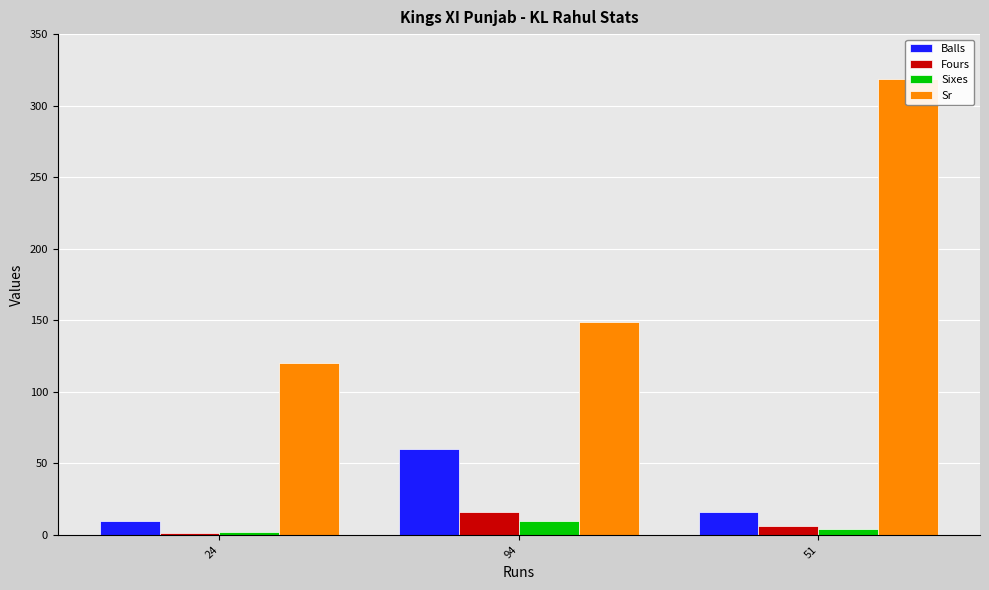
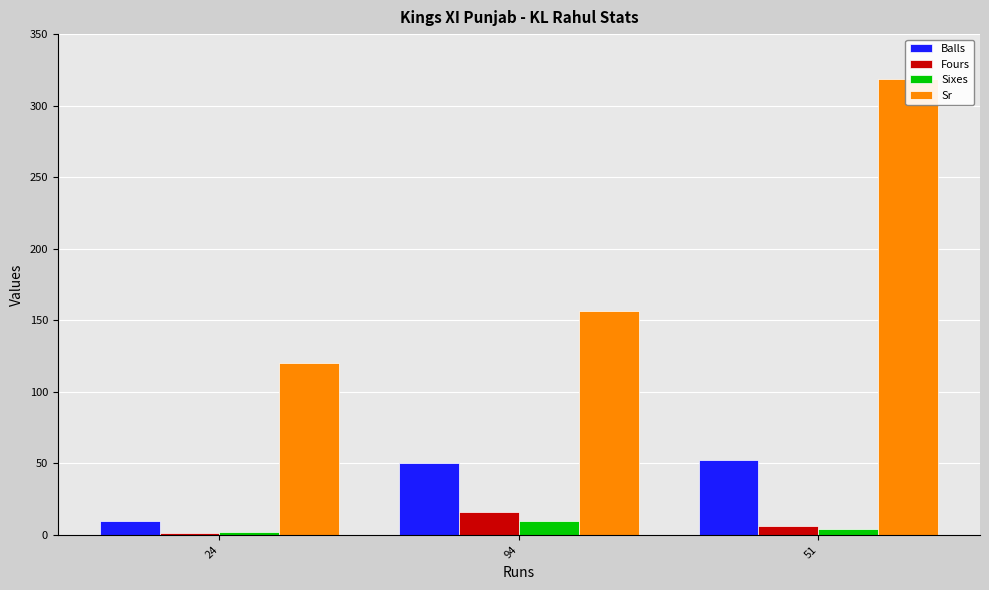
Balls, 94: 60 -> 50
Sr, 94: 149 -> 157
Balls, 51: 16 -> 52
